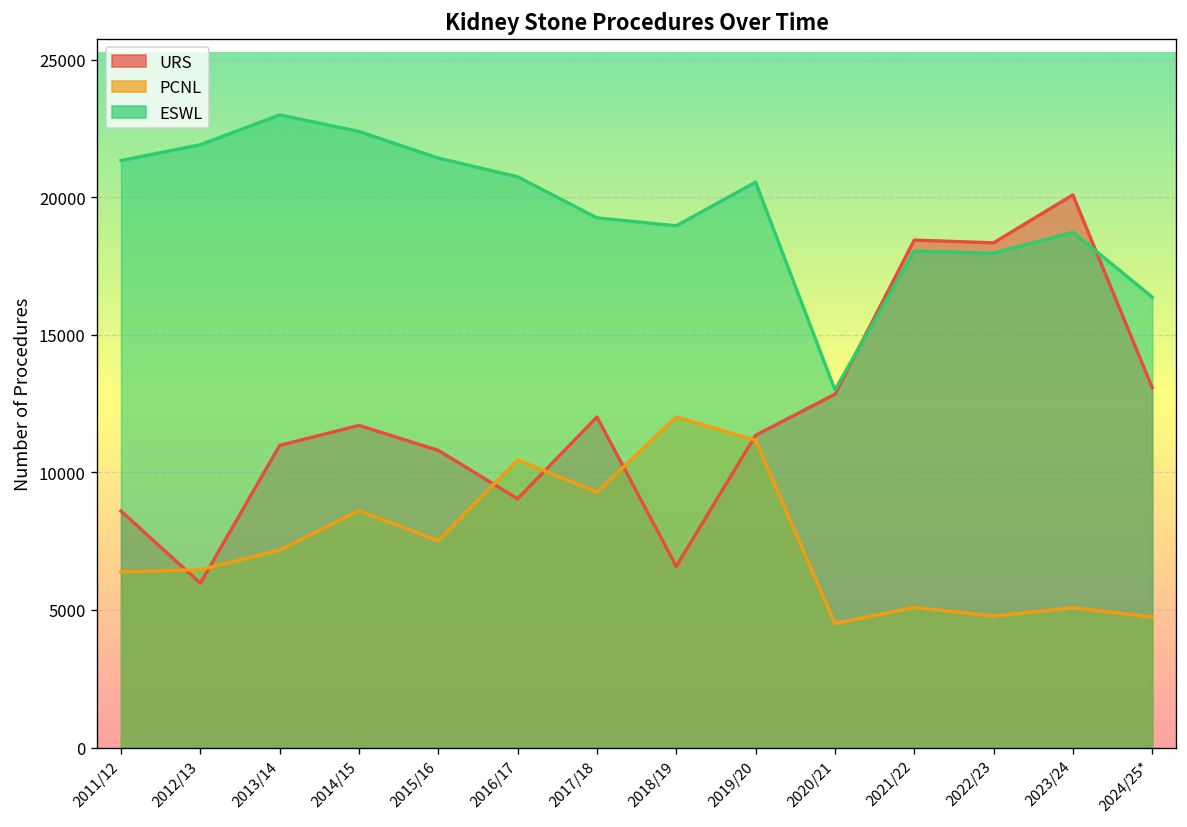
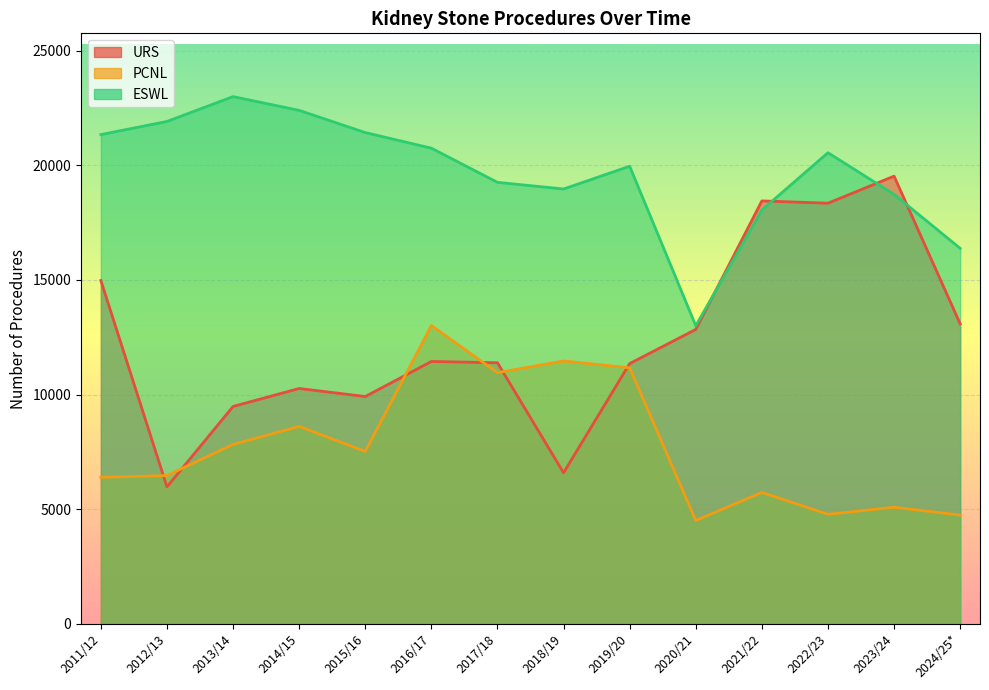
URS, 2011/12: 8600 -> 15000
URS, 2013/14: 11000 -> 9500
PCNL, 2013/14: 7200 -> 7800
URS, 2014/15: 11700 -> 10300
URS, 2015/16: 10800 -> 9900
URS, 2016/17: 9000 -> 11400
PCNL, 2016/17: 10500 -> 13000
URS, 2017/18: 12000 -> 11400
PCNL, 2017/18: 9300 -> 11000
PCNL, 2018/19: 12000 -> 11500
ESWL, 2019/20: 20500 -> 20000
PCNL, 2021/22: 5100 -> 5700
ESWL, 2022/23: 18000 -> 20500
URS, 2023/24: 20100 -> 19500
